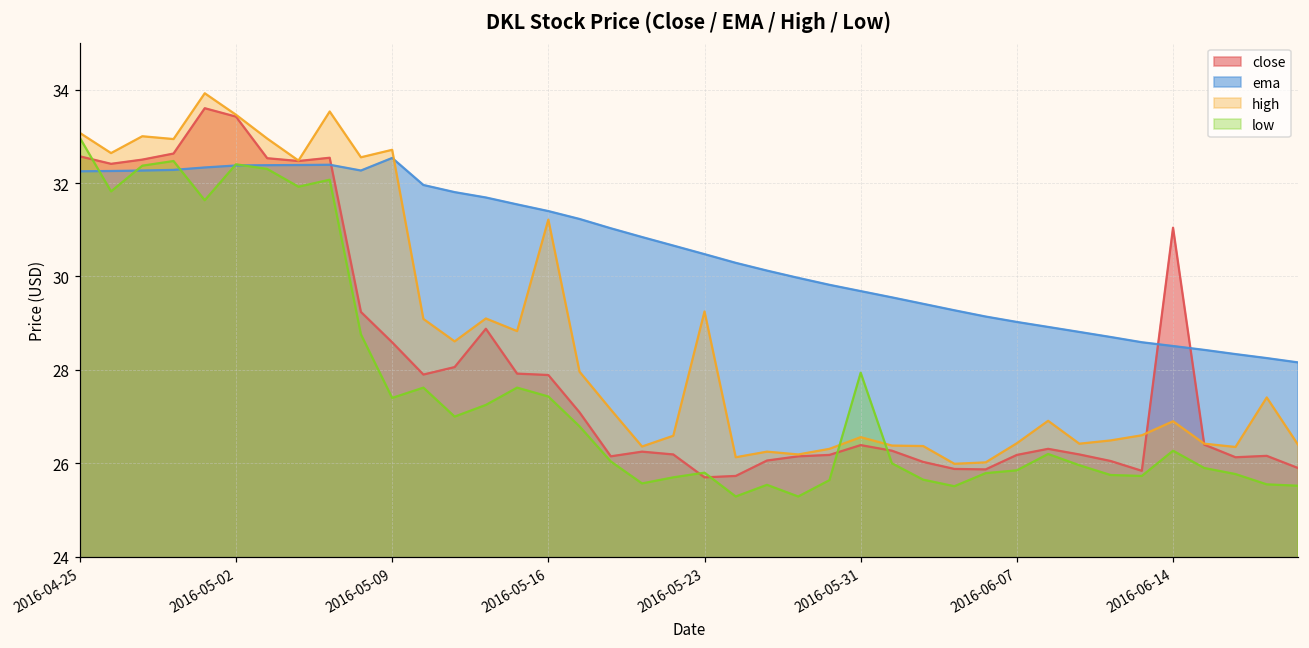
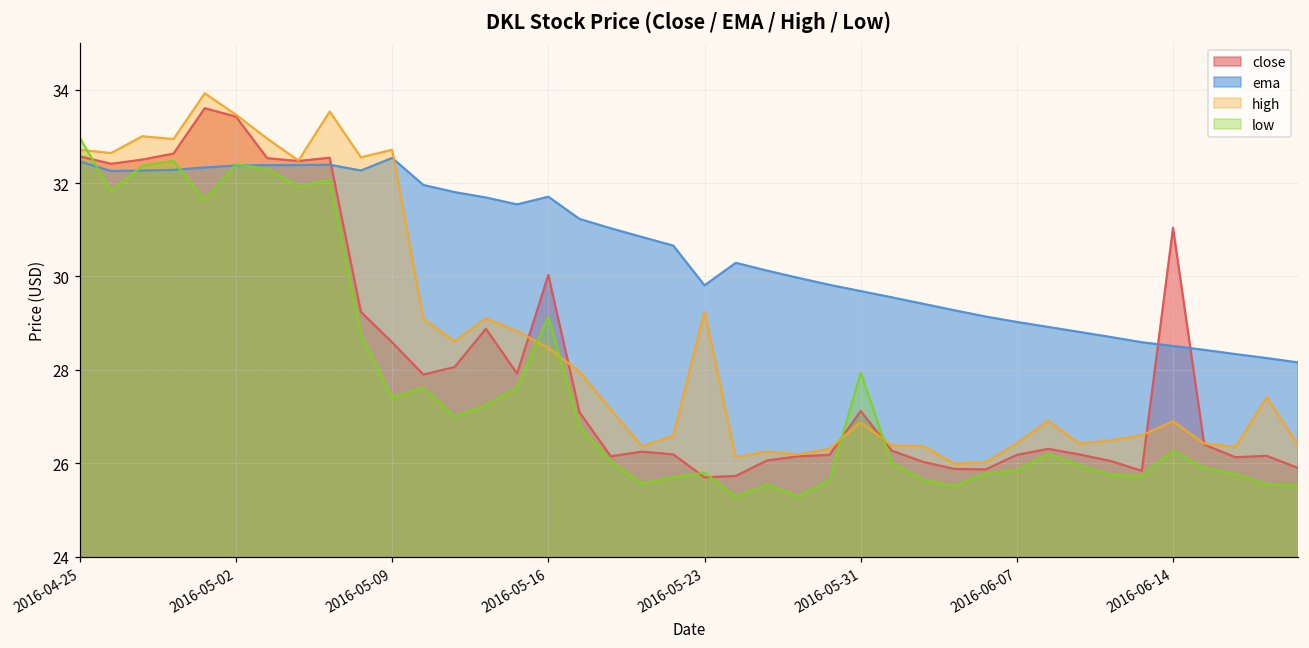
ema, 2016-04-25: 32.3 -> 32.5
high, 2016-04-25: 33.1 -> 32.7
close, 2016-05-16: 27.9 -> 30.0
ema, 2016-05-16: 31.4 -> 31.7
high, 2016-05-16: 31.2 -> 28.5
low, 2016-05-16: 27.4 -> 29.1
ema, 2016-05-23: 30.5 -> 29.8
close, 2016-05-31: 26.4 -> 27.1
high, 2016-05-31: 26.6 -> 26.9
